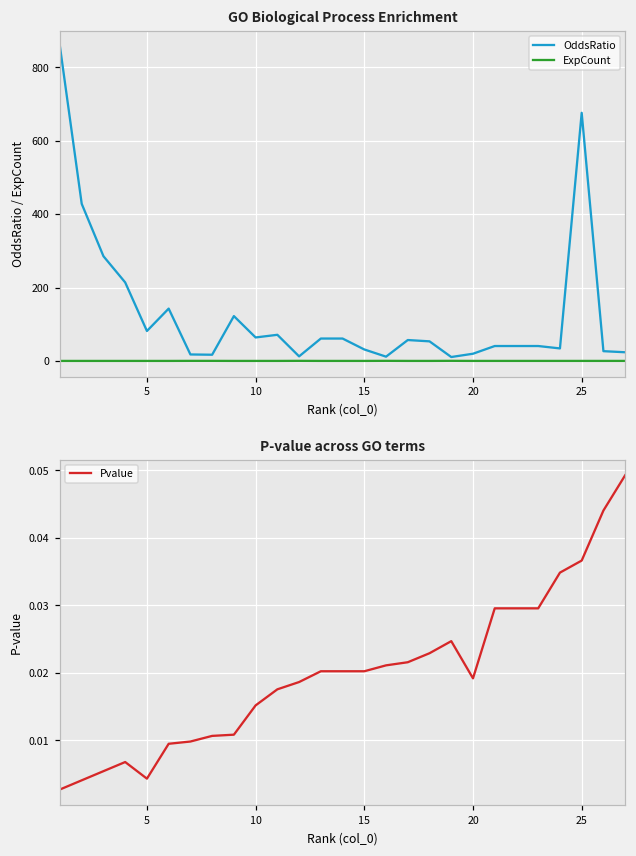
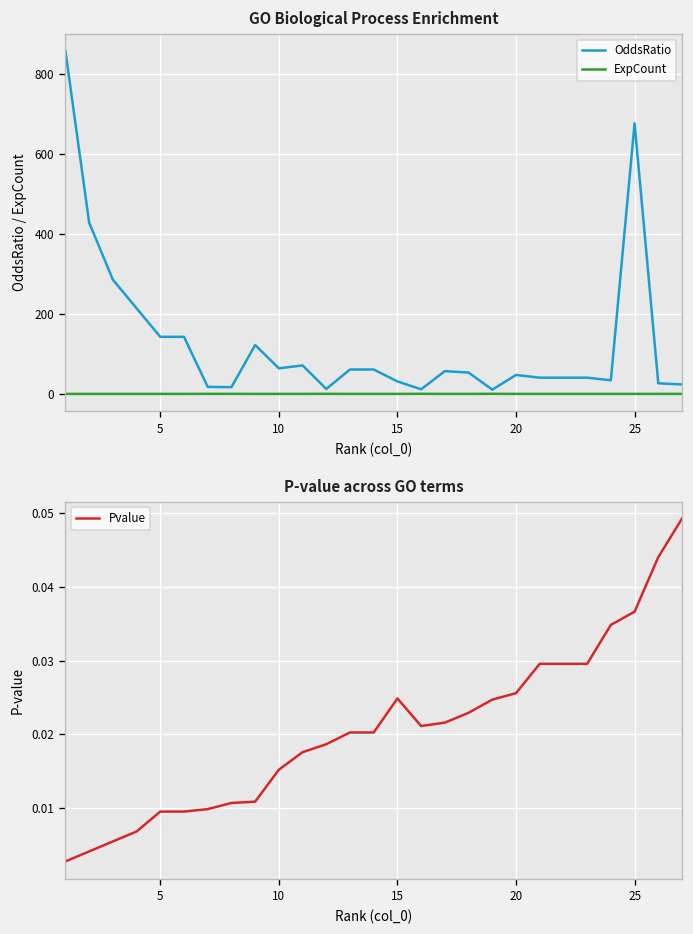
GO Biological Process Enrichment, OddsRatio, 5: 80 -> 140
GO Biological Process Enrichment, OddsRatio, 20: 20 -> 50
P-value across GO terms, 5: 0.004 -> 0.009
P-value across GO terms, 15: 0.020 -> 0.025
P-value across GO terms, 20: 0.019 -> 0.026
